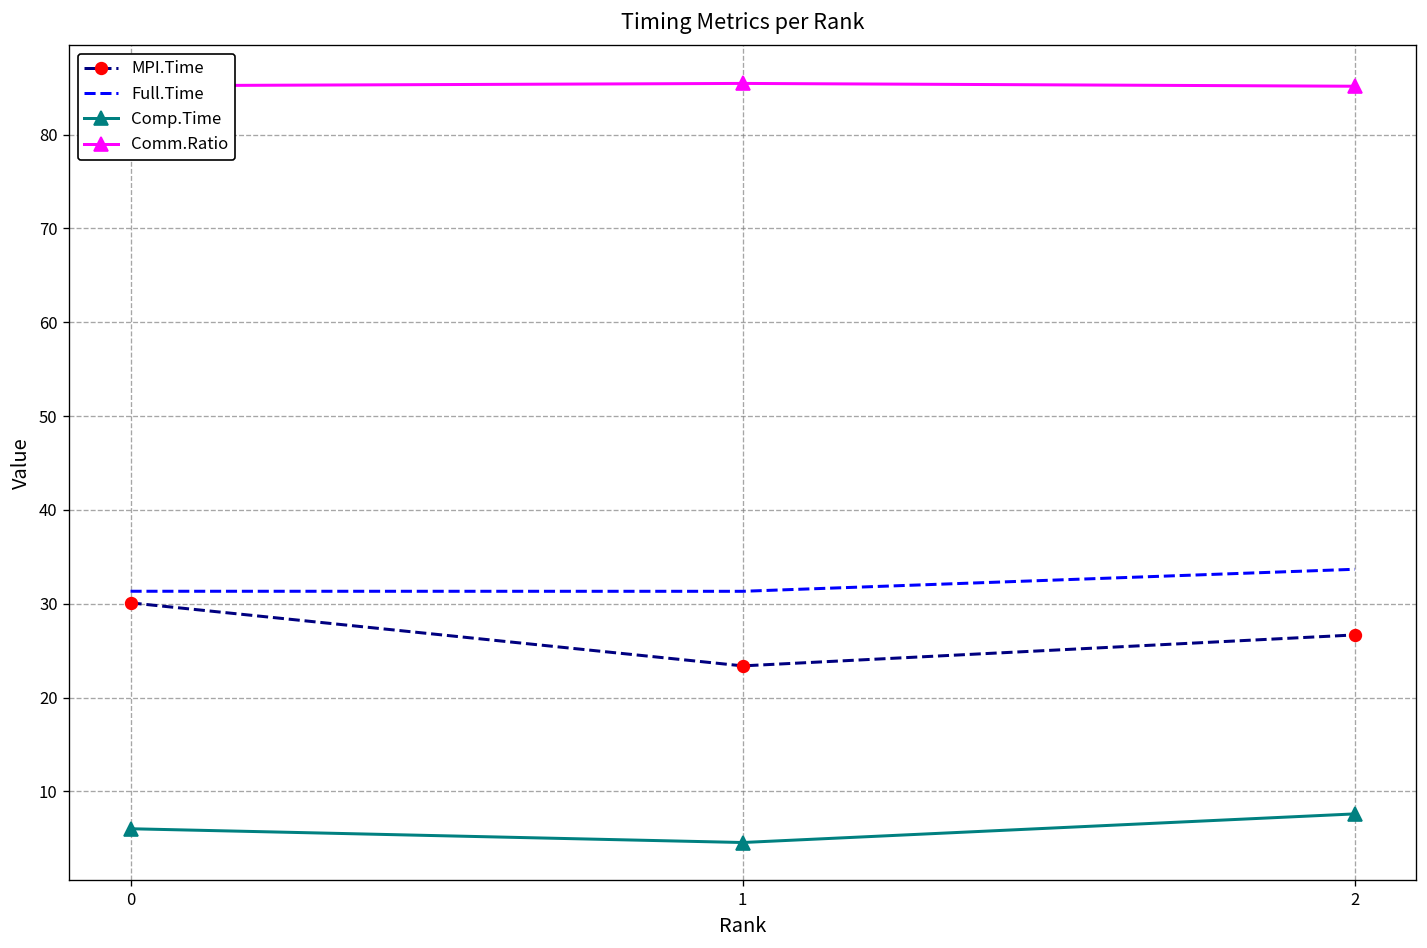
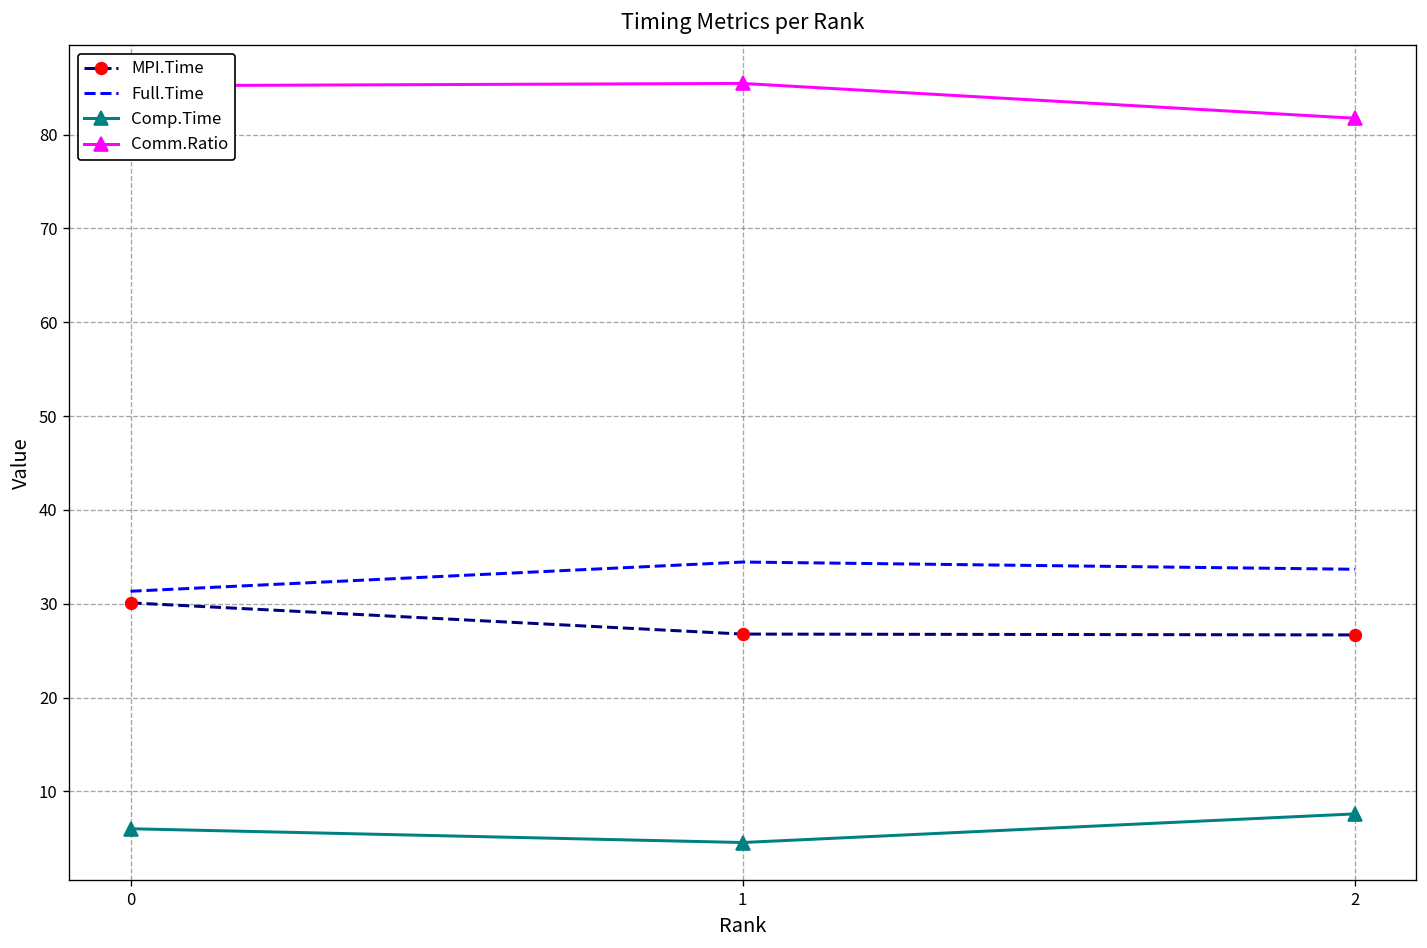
MPI.Time, 1: 23 -> 27
Full.Time, 1: 31 -> 34
Comm.Ratio, 2: 85 -> 82
